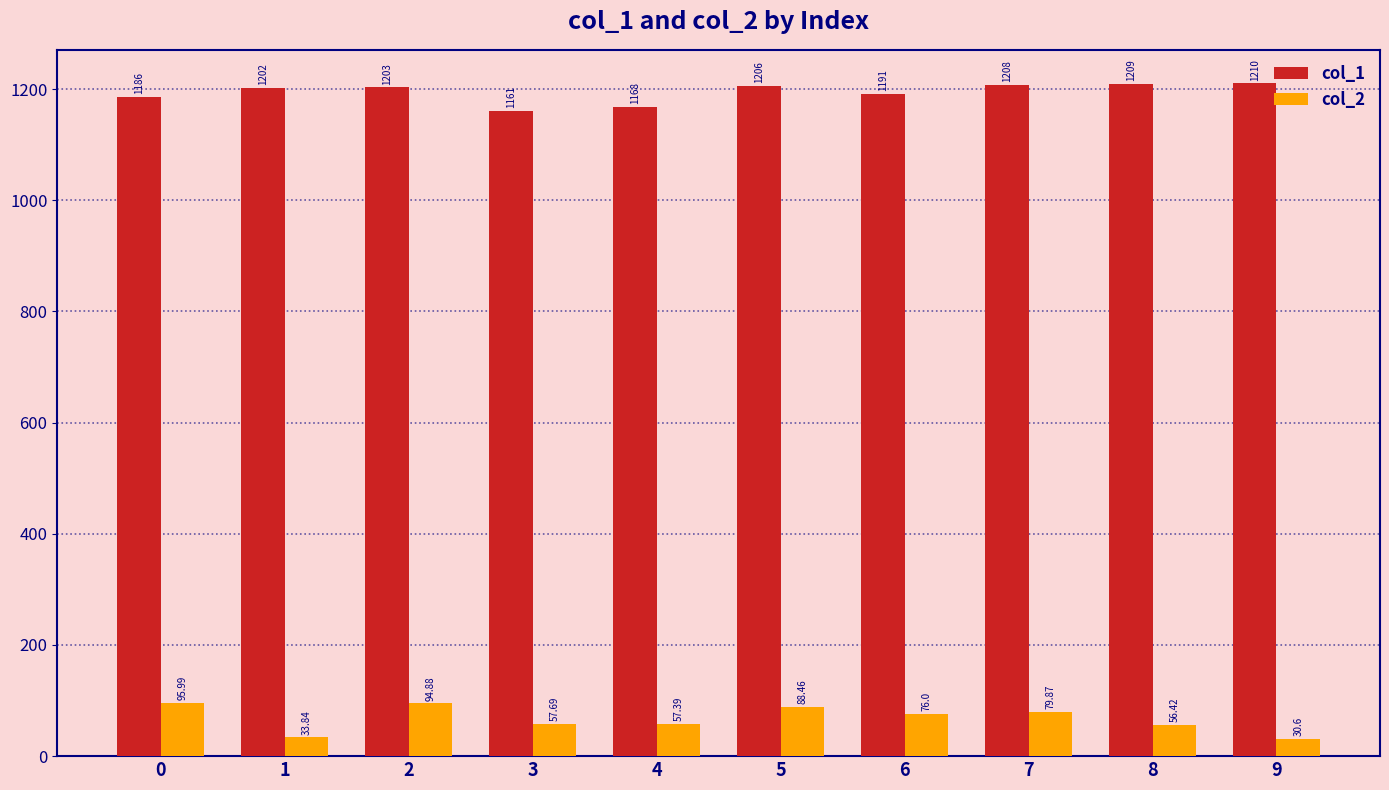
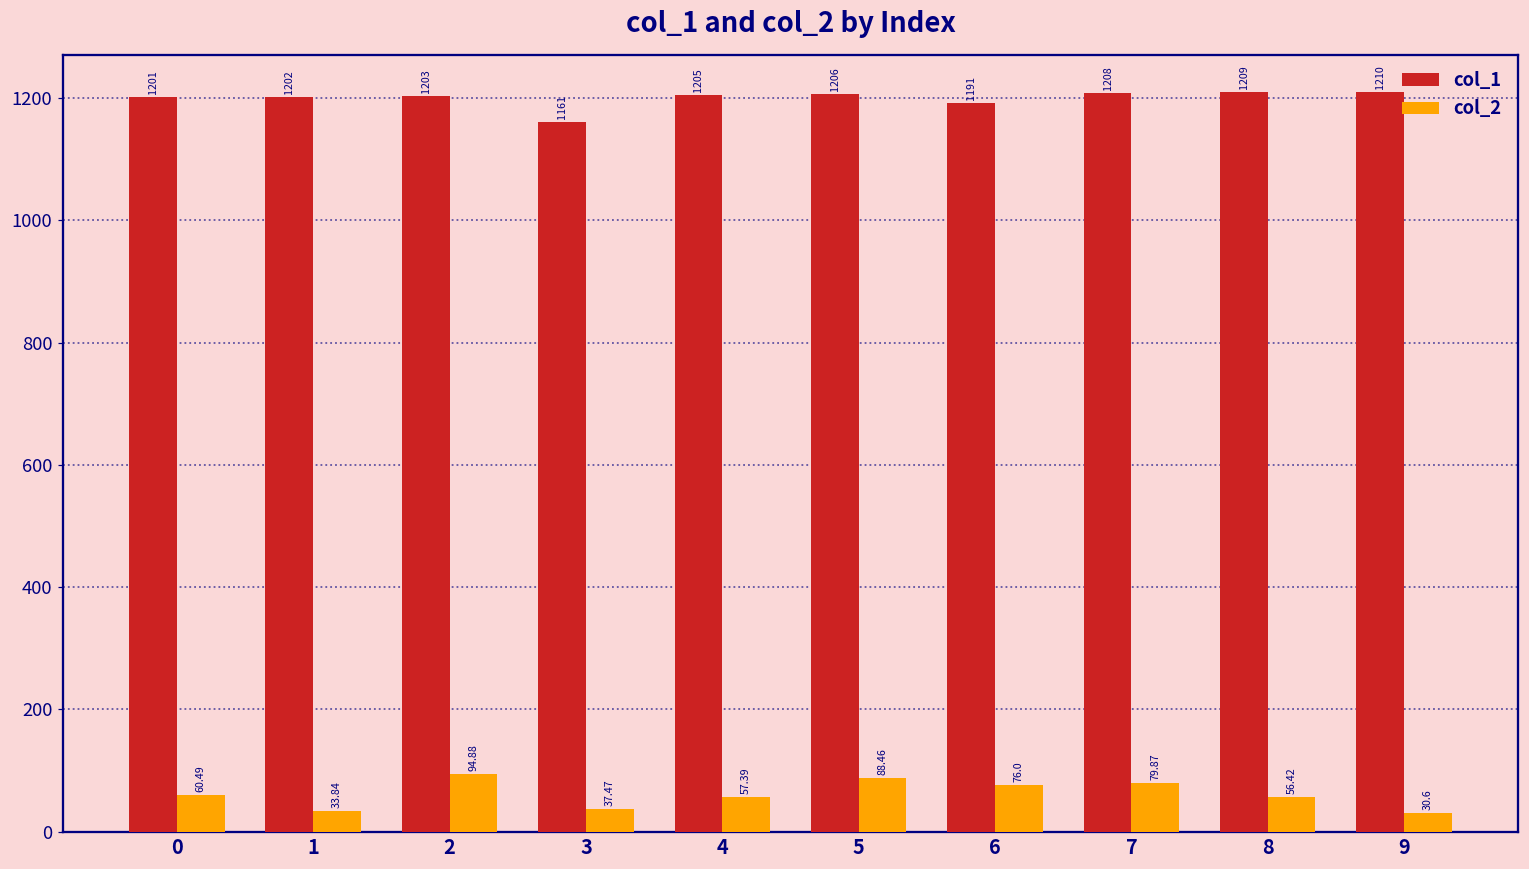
col_1, 0: 1186 -> 1201
col_2, 0: 95.99 -> 60.49
col_2, 3: 57.69 -> 37.47
col_1, 4: 1168 -> 1205
